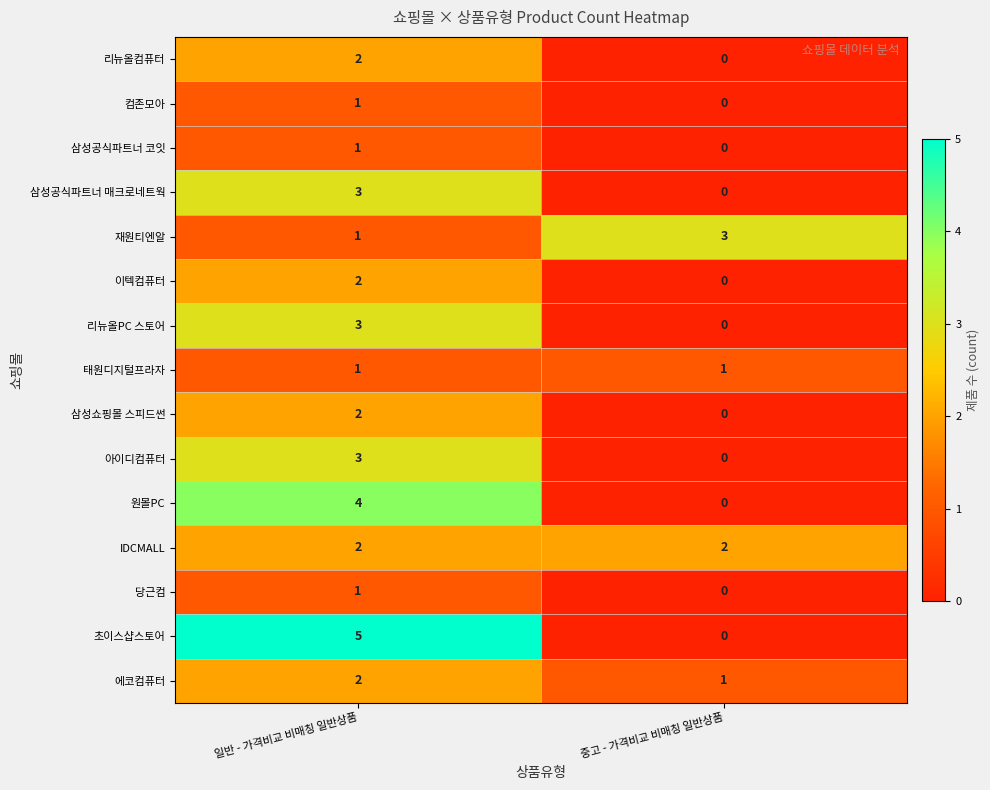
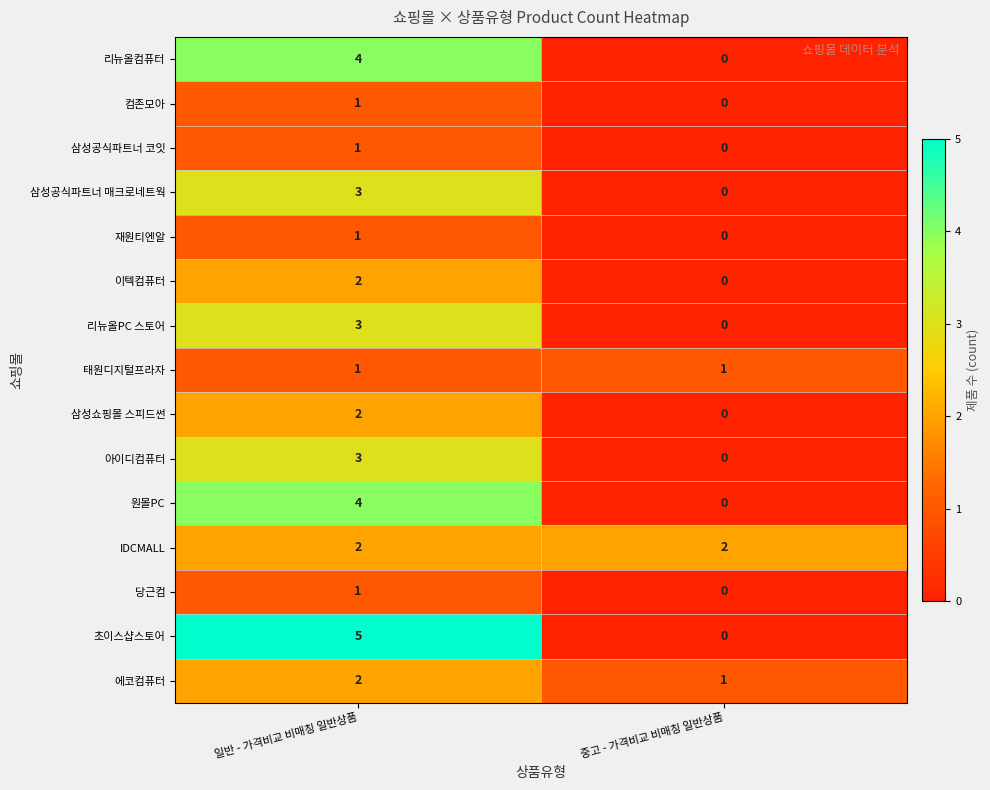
리뉴올컴퓨터, 일반 - 가격비교 비매칭 일반상품: 2 -> 4
재원티엔알, 중고 - 가격비교 비매칭 일반상품: 3 -> 0
